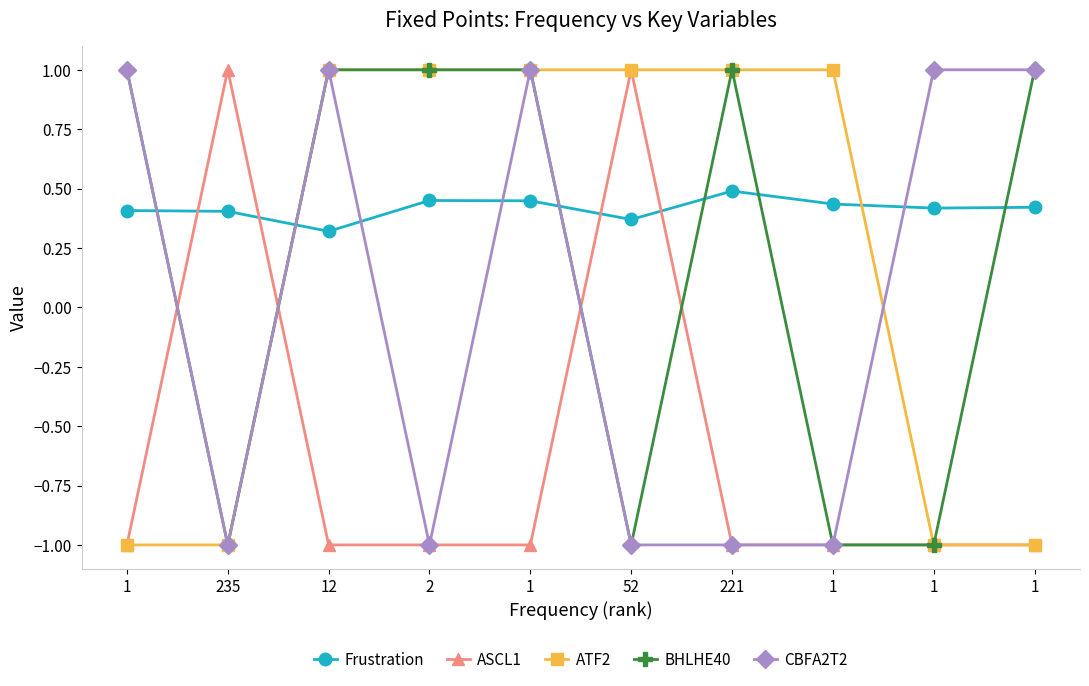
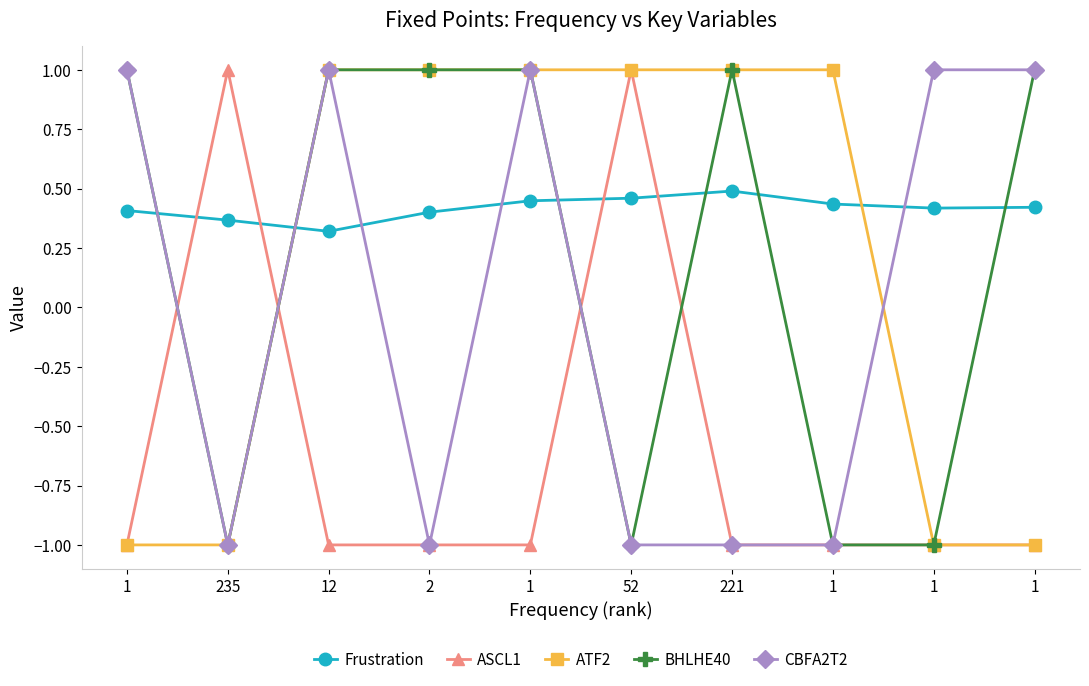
Frustration, 235: 0.40 -> 0.37
Frustration, 2: 0.45 -> 0.40
Frustration, 52: 0.37 -> 0.46
